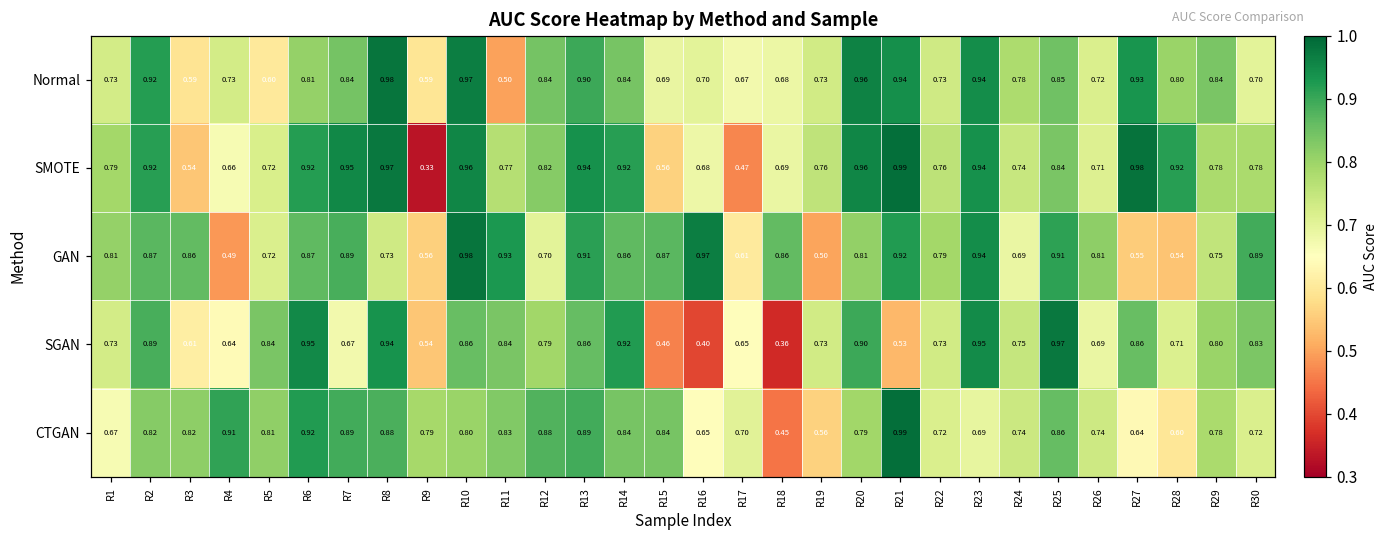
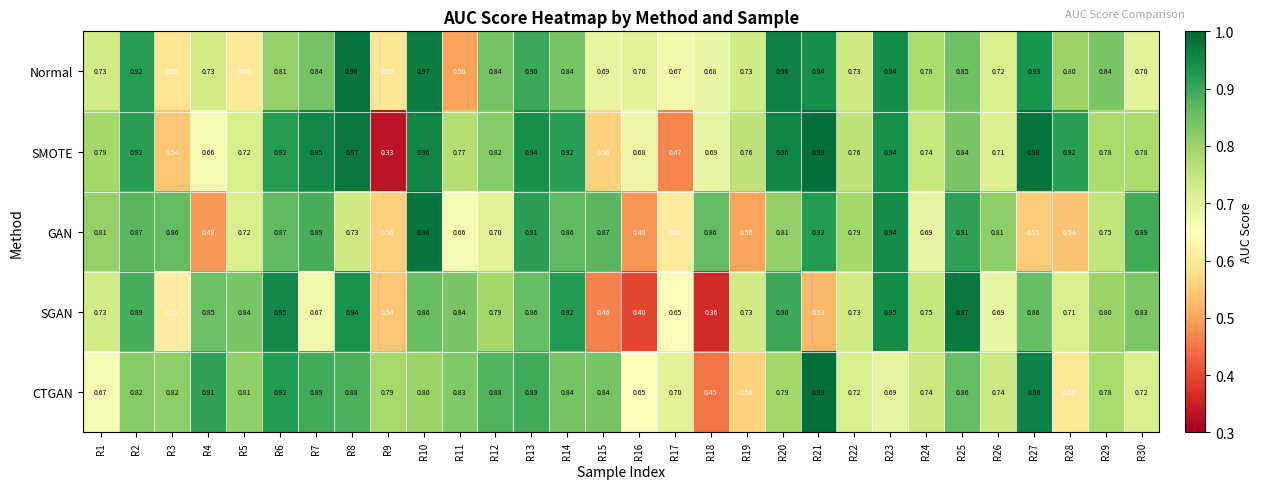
GAN, R11: 0.93 -> 0.66
GAN, R16: 0.97 -> 0.48
SGAN, R4: 0.64 -> 0.85
CTGAN, R27: 0.64 -> 0.96
